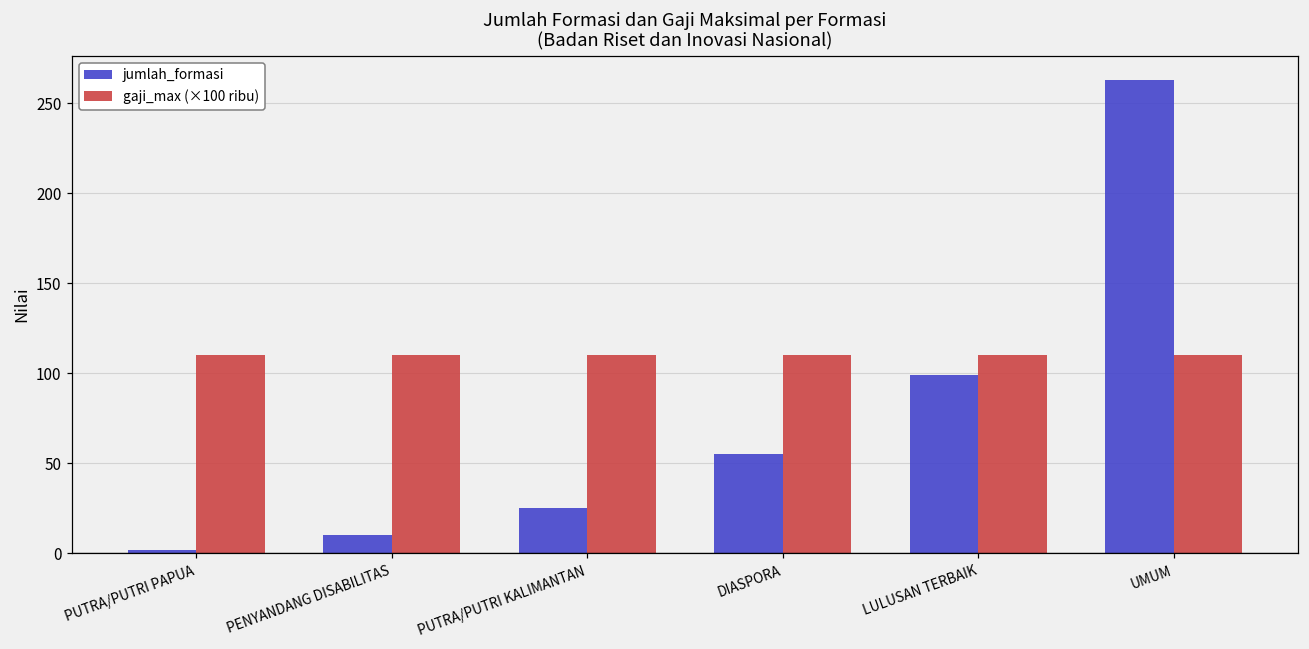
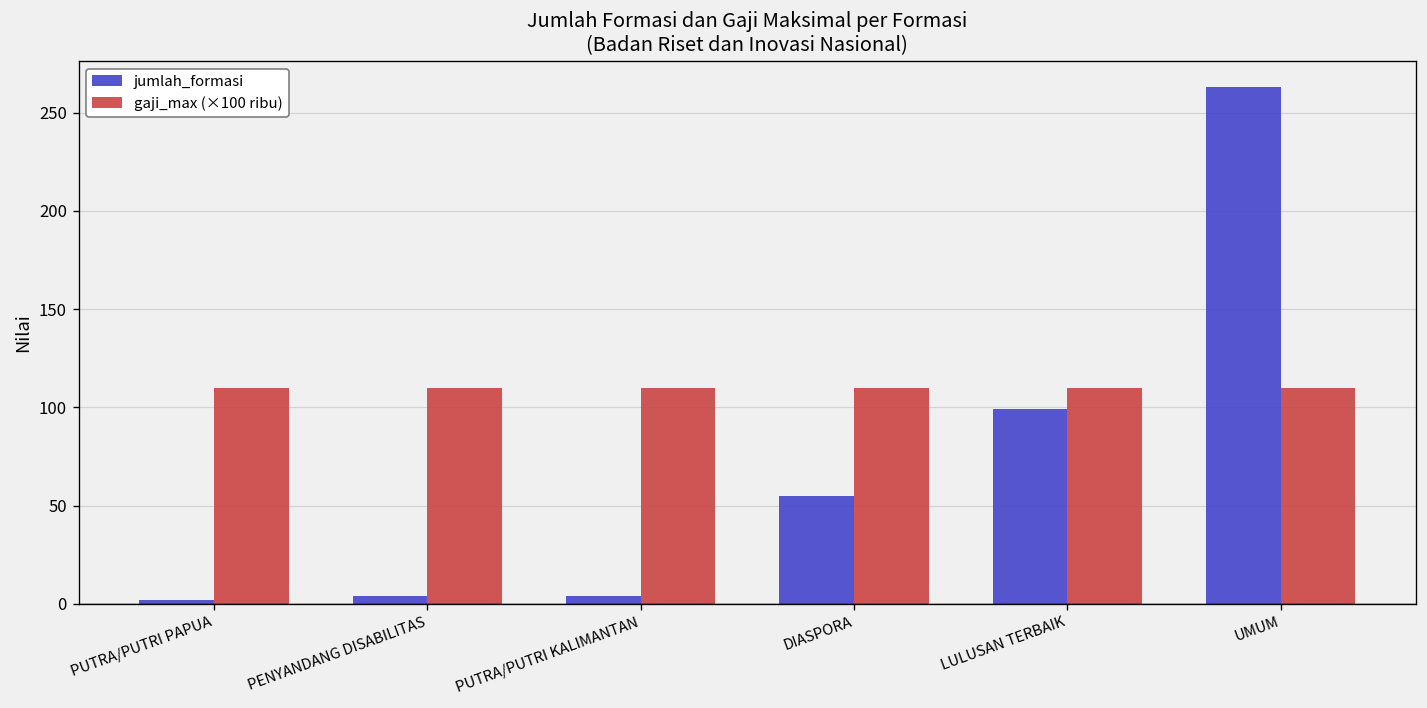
jumlah_formasi, PENYANDANG DISABILITAS: 10 -> 4
jumlah_formasi, PUTRA/PUTRI KALIMANTAN: 25 -> 4
